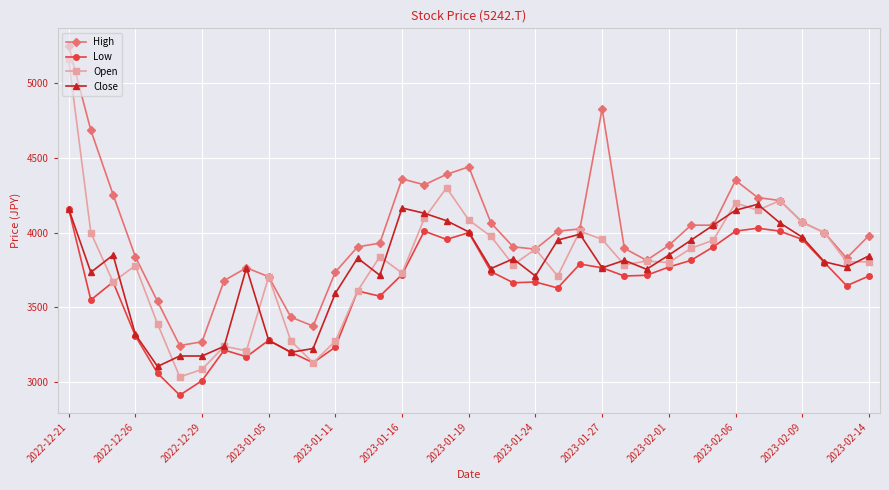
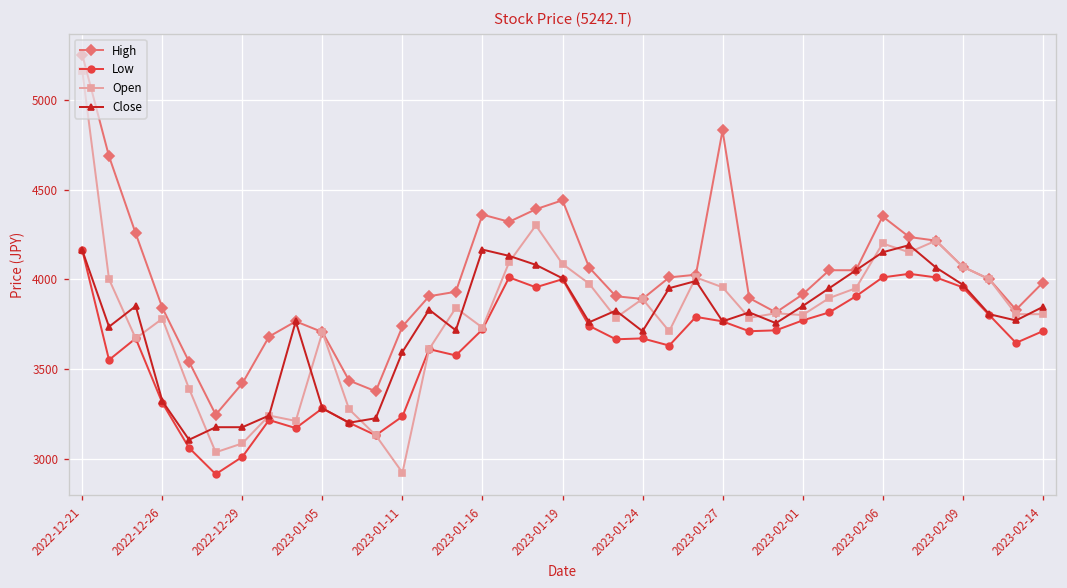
High, 2022-12-29: 3270 -> 3420
Open, 2023-01-11: 3280 -> 2920
